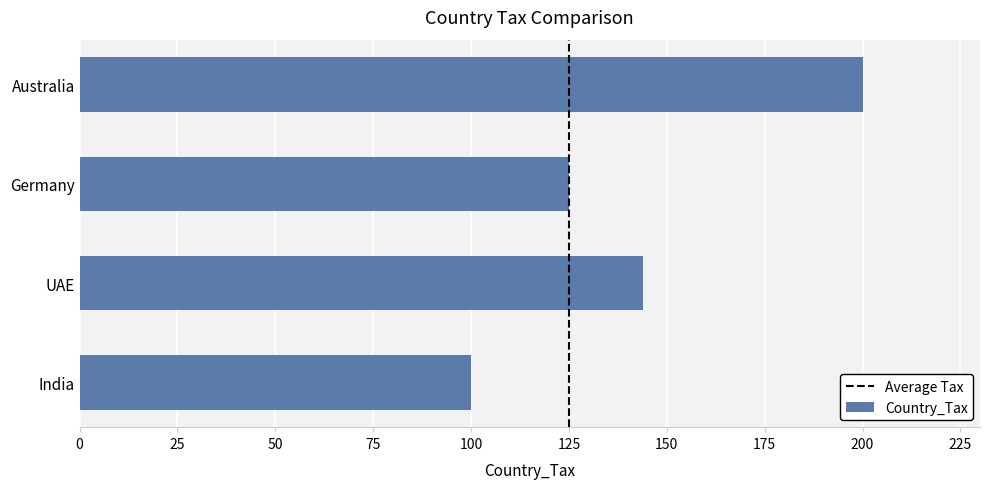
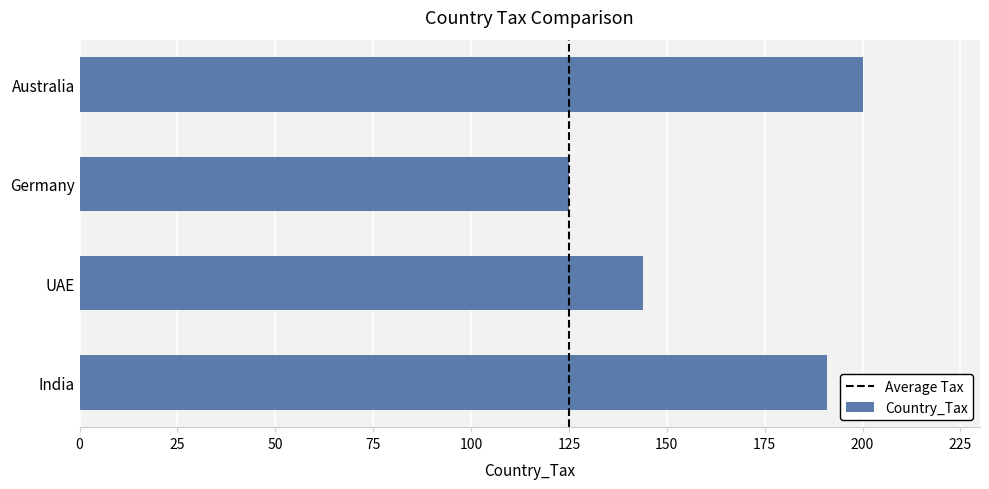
India: 100 -> 191
